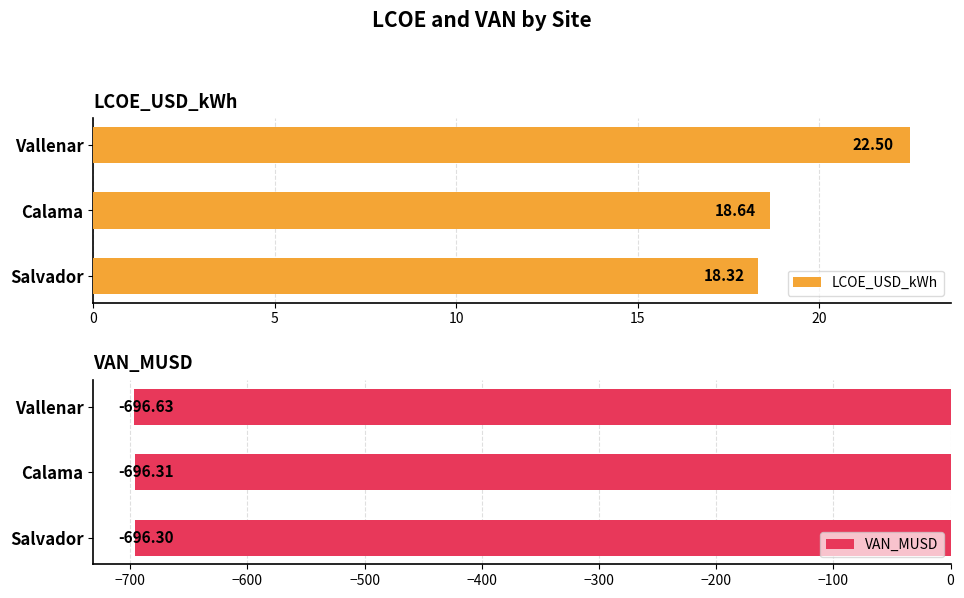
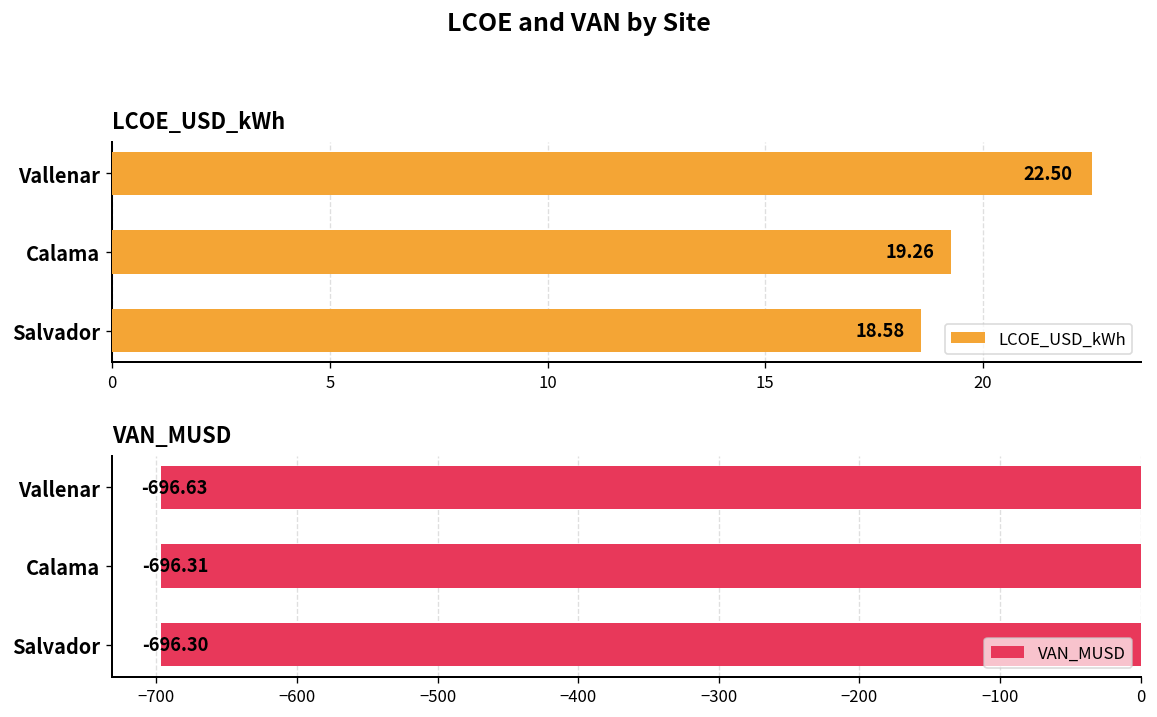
LCOE_USD_kWh, Calama: 18.64 -> 19.26
LCOE_USD_kWh, Salvador: 18.32 -> 18.58
